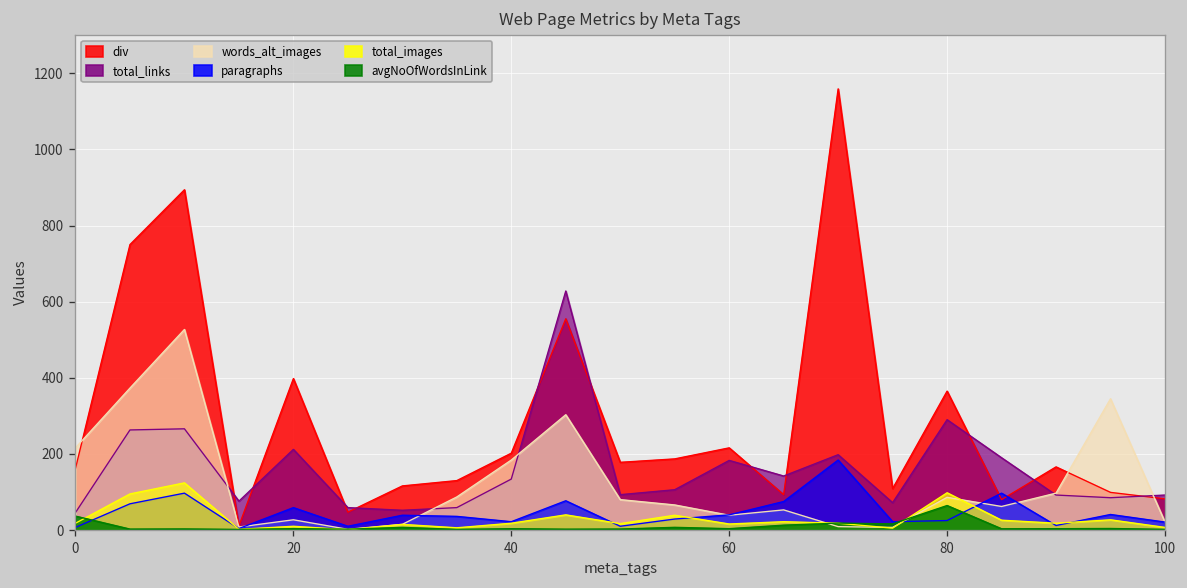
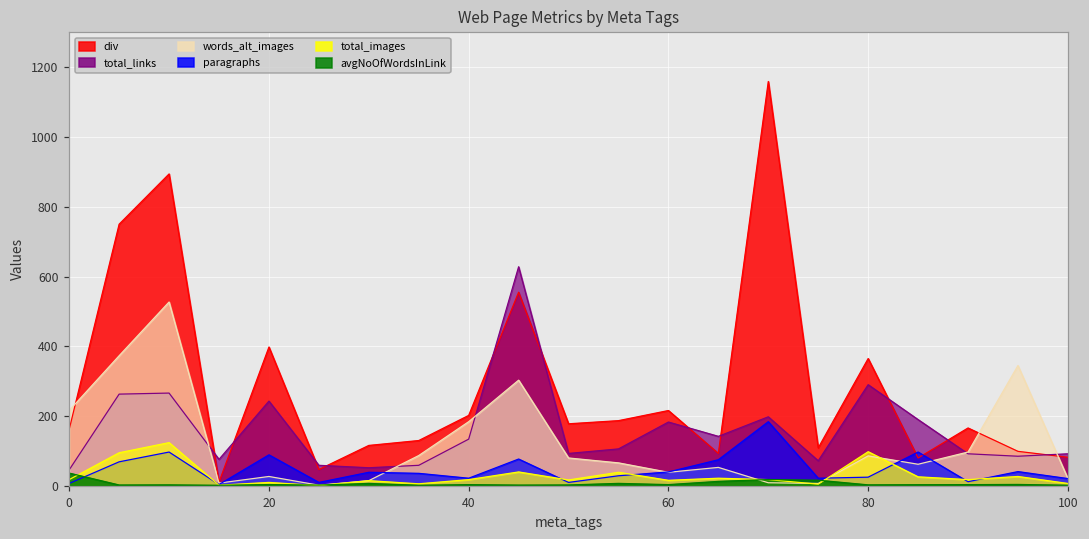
total_links, 20: 210 -> 240
paragraphs, 20: 60 -> 90
avgNoOfWordsInLink, 80: 60 -> 0
